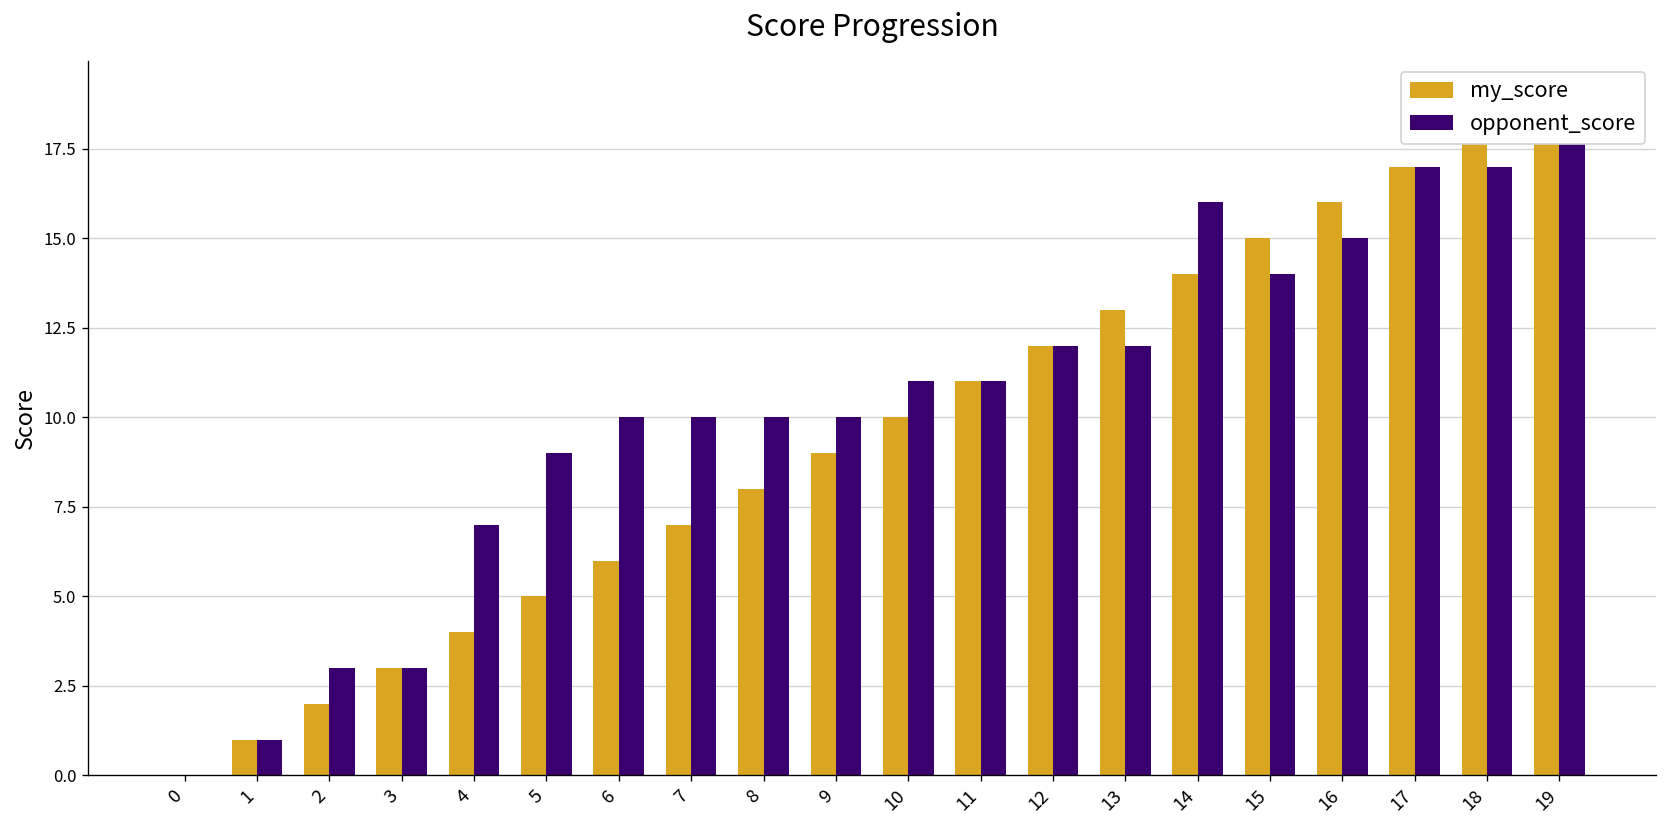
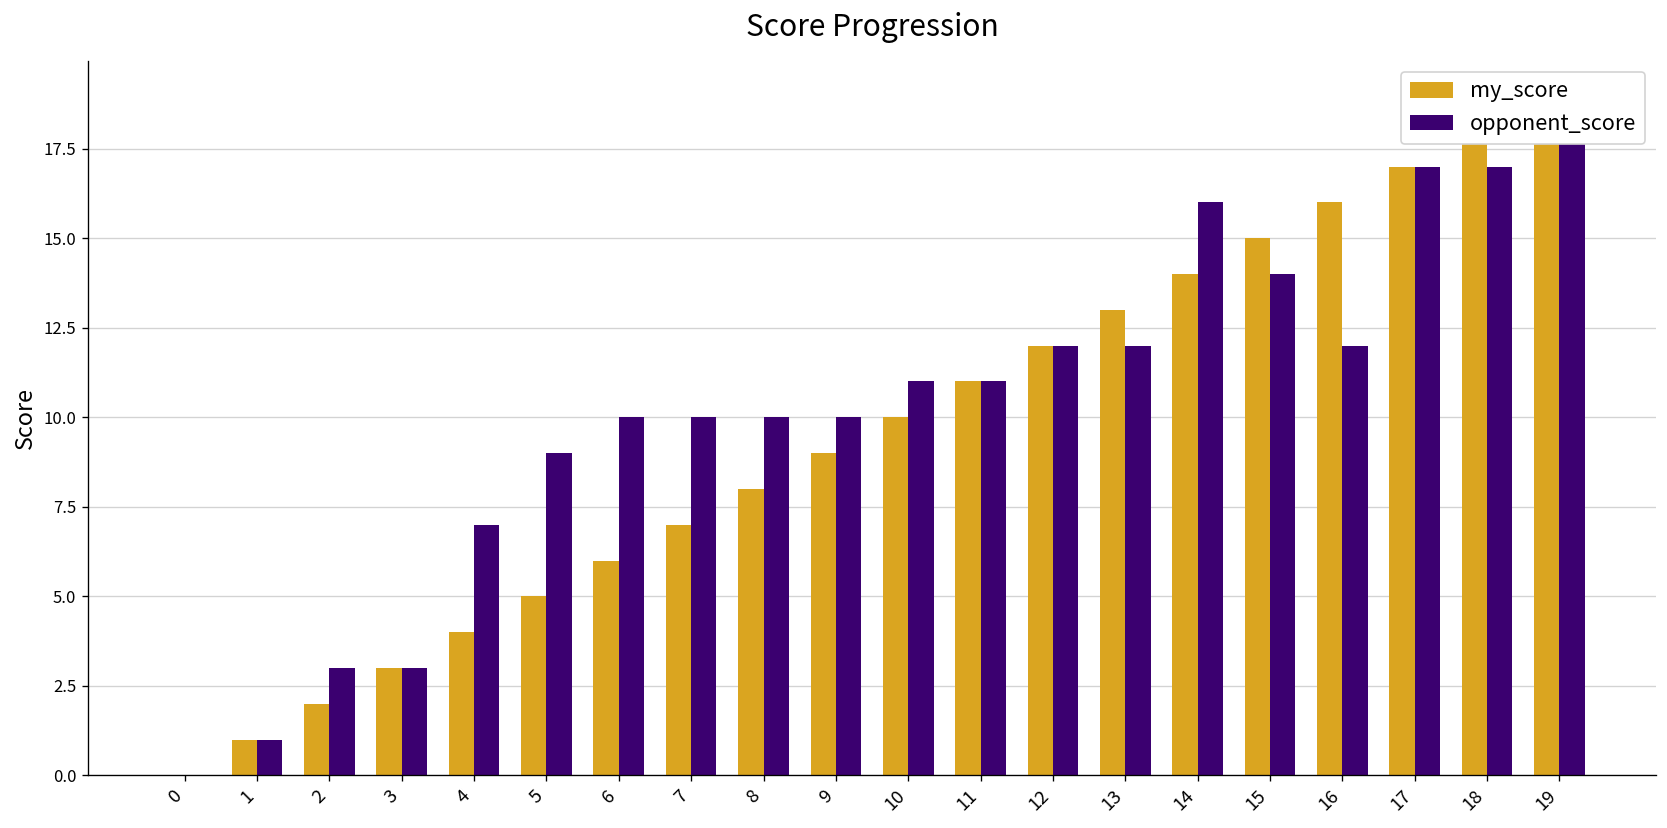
opponent_score, 16: 15 -> 12
